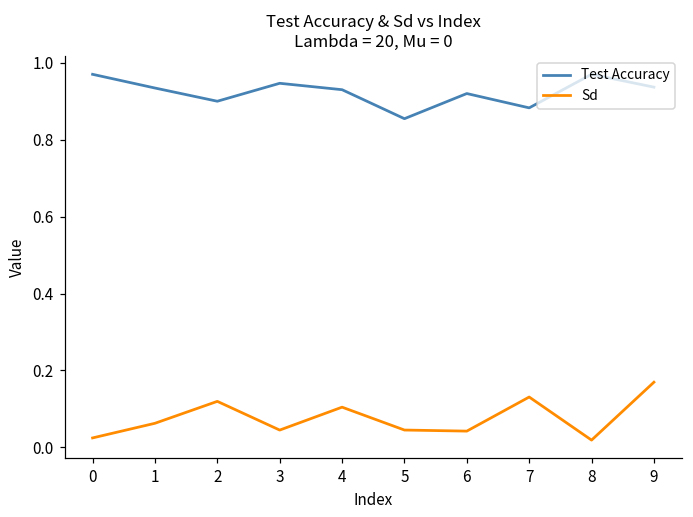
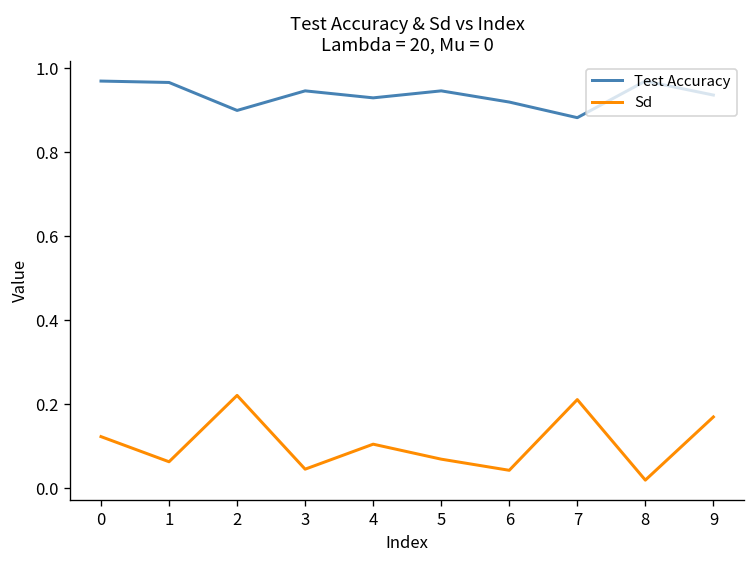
Sd, 0: 0.02 -> 0.12
Test Accuracy, 1: 0.93 -> 0.97
Sd, 2: 0.12 -> 0.22
Test Accuracy, 5: 0.85 -> 0.95
Sd, 5: 0.05 -> 0.07
Sd, 7: 0.13 -> 0.21
